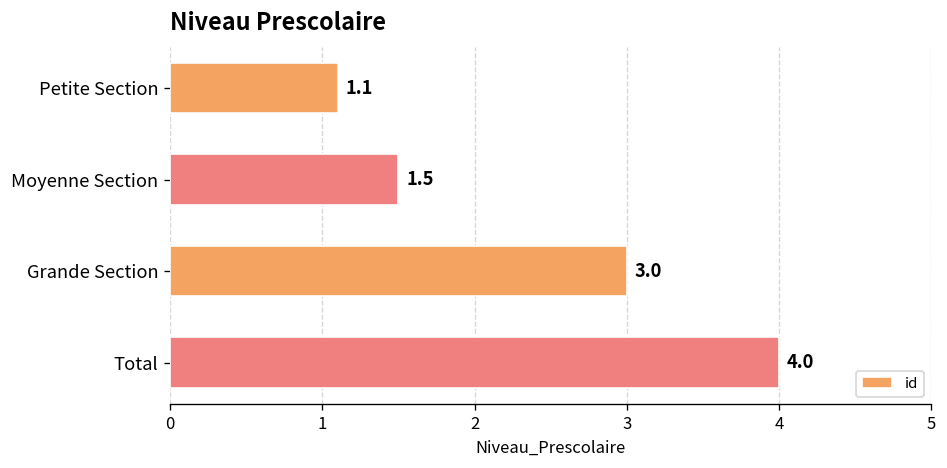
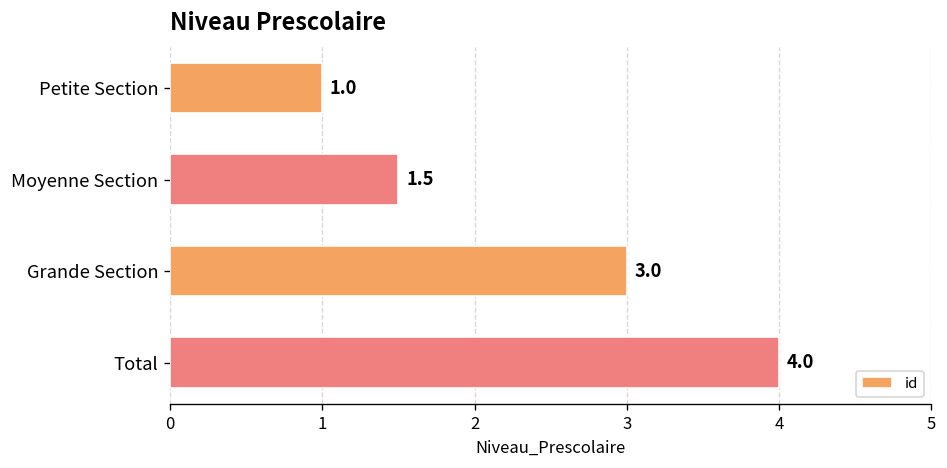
Petite Section: 1.1 -> 1.0
